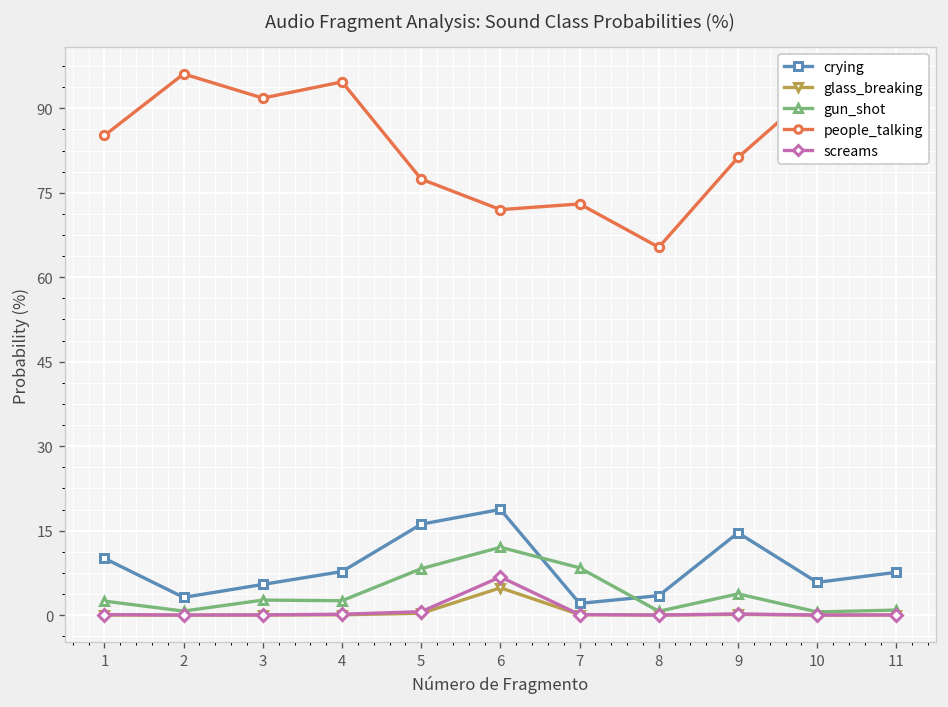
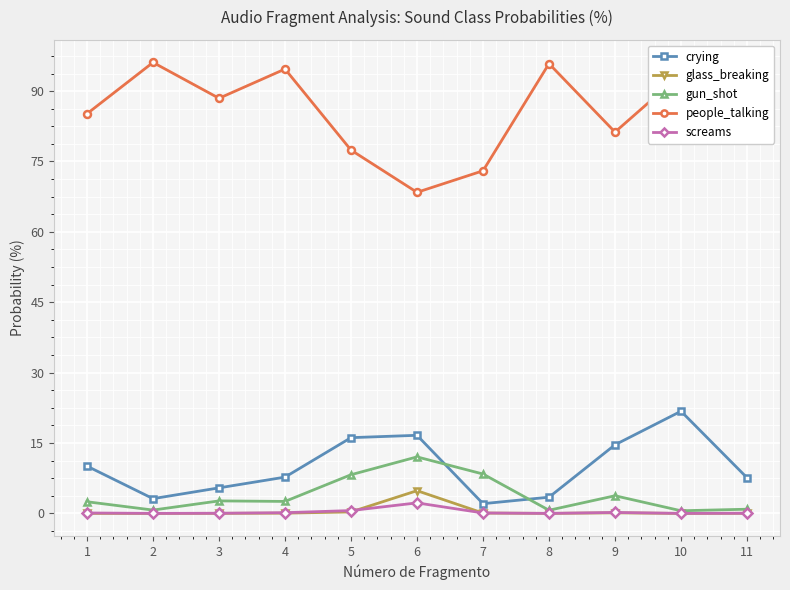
people_talking, 3: 92 -> 88
crying, 6: 19 -> 17
people_talking, 6: 72 -> 68
screams, 6: 7 -> 2
people_talking, 8: 65 -> 96
crying, 10: 6 -> 22
